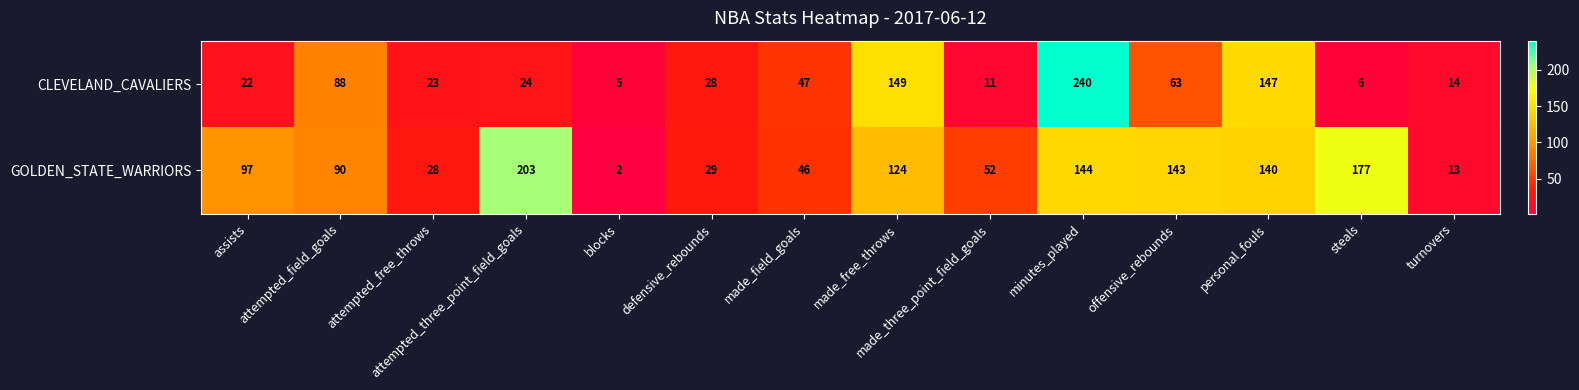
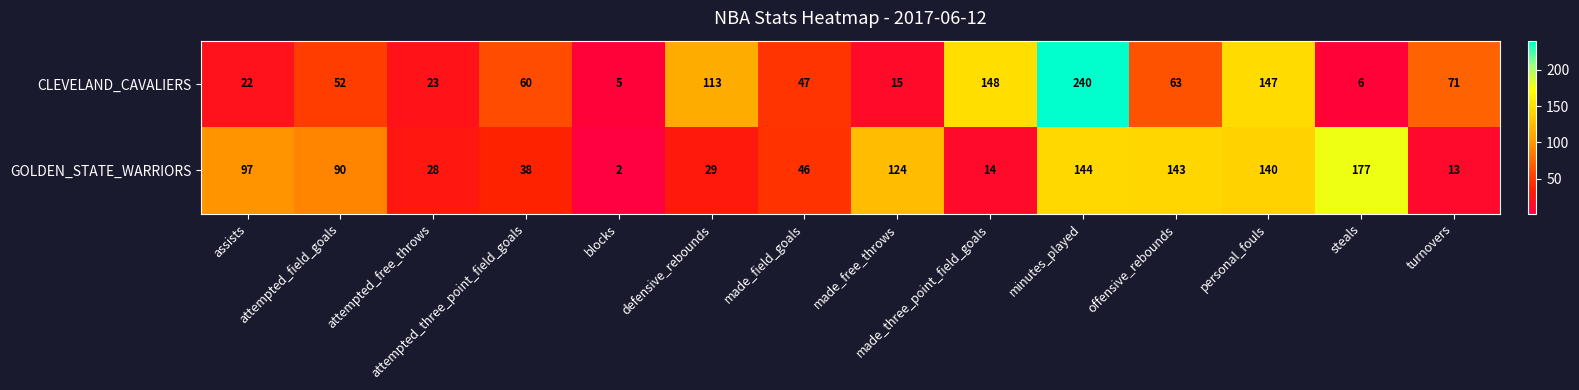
CLEVELAND_CAVALIERS, attempted_field_goals: 88 -> 52
CLEVELAND_CAVALIERS, attempted_three_point_field_goals: 24 -> 60
CLEVELAND_CAVALIERS, defensive_rebounds: 28 -> 113
CLEVELAND_CAVALIERS, made_free_throws: 149 -> 15
CLEVELAND_CAVALIERS, made_three_point_field_goals: 11 -> 148
CLEVELAND_CAVALIERS, turnovers: 14 -> 71
GOLDEN_STATE_WARRIORS, attempted_three_point_field_goals: 203 -> 38
GOLDEN_STATE_WARRIORS, made_three_point_field_goals: 52 -> 14
